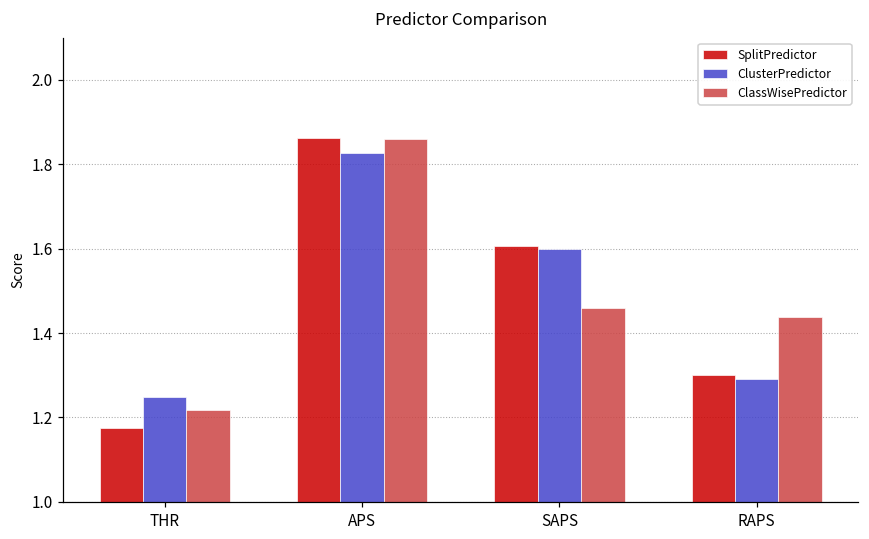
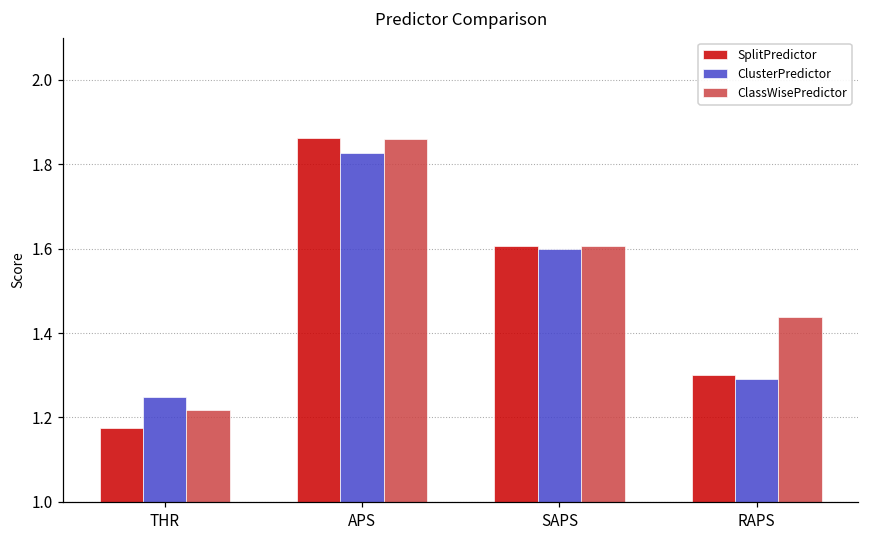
ClassWisePredictor, SAPS: 1.46 -> 1.61
